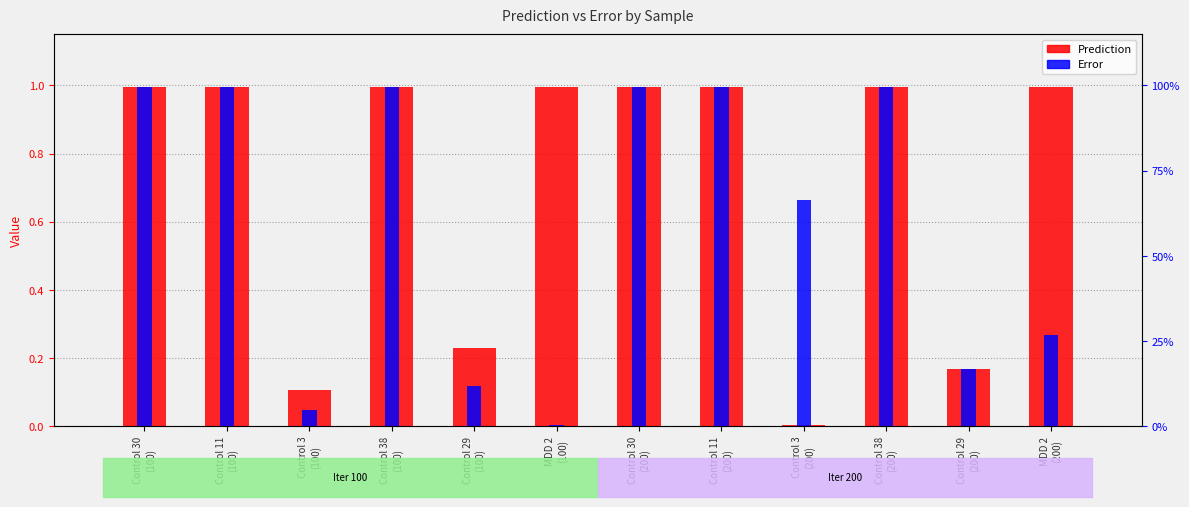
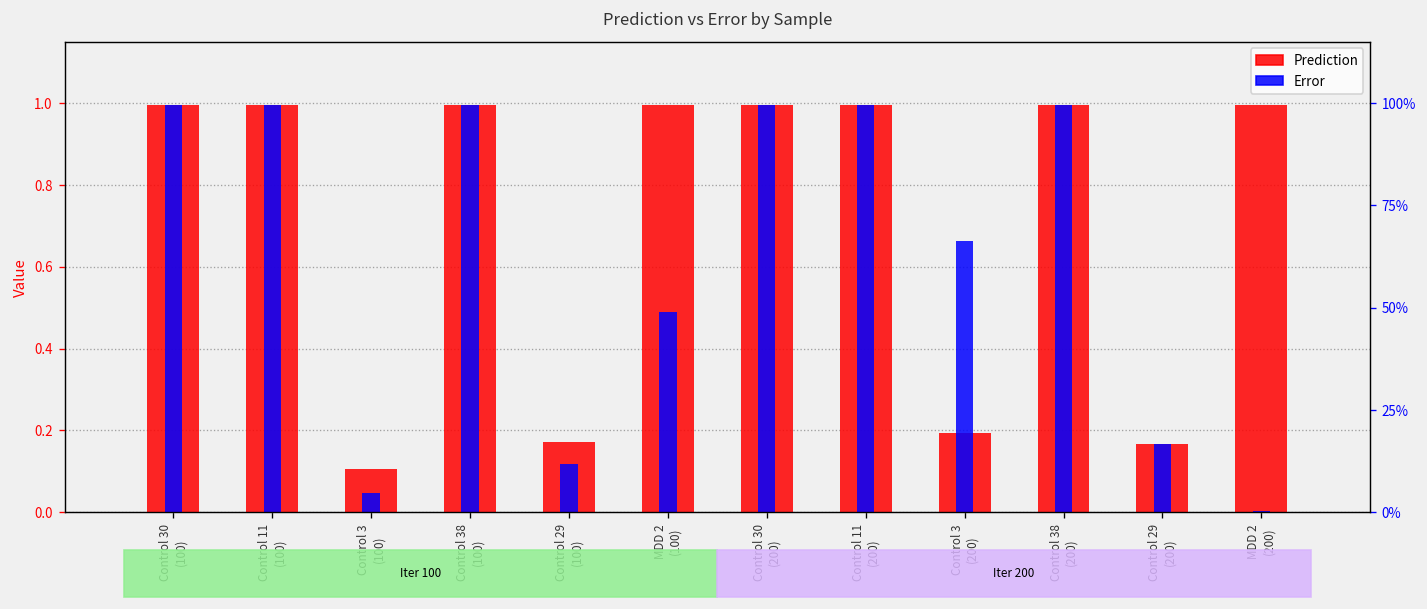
Prediction, Control 29 (100): 0.23 -> 0.17
Error, MDD 2 (100): 0.00 -> 0.49
Prediction, Control 3 (200): 0.00 -> 0.19
Error, MDD 2 (200): 0.27 -> 0.00
